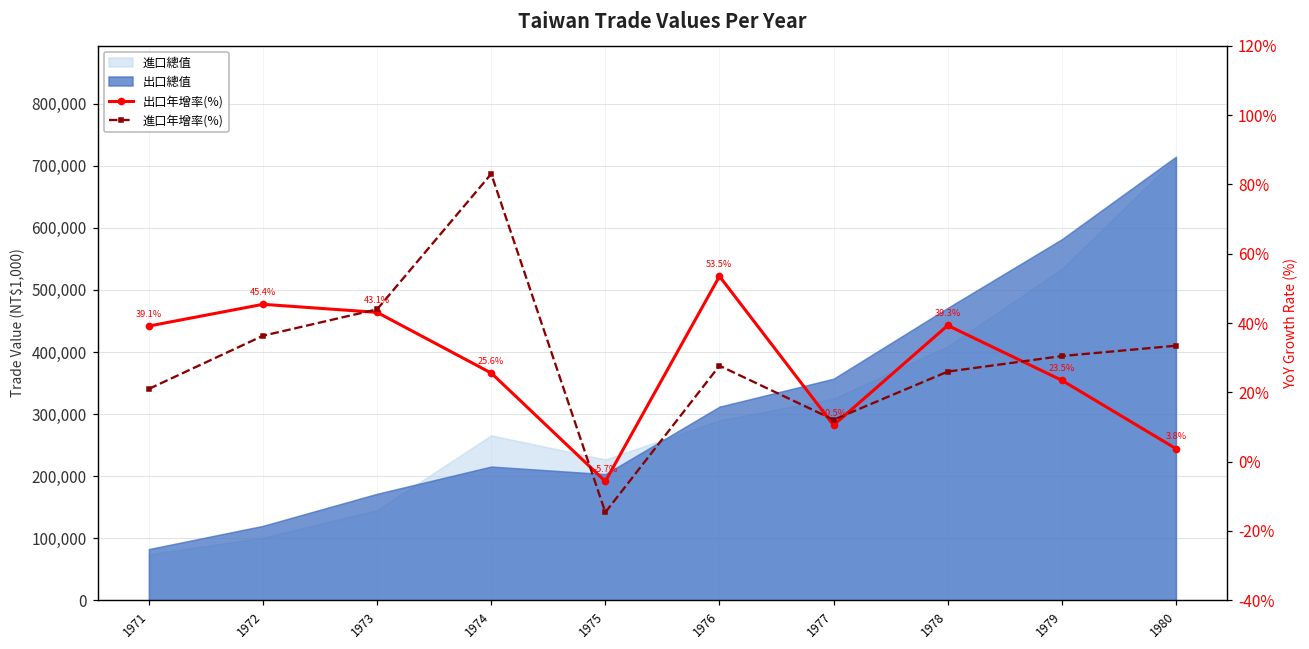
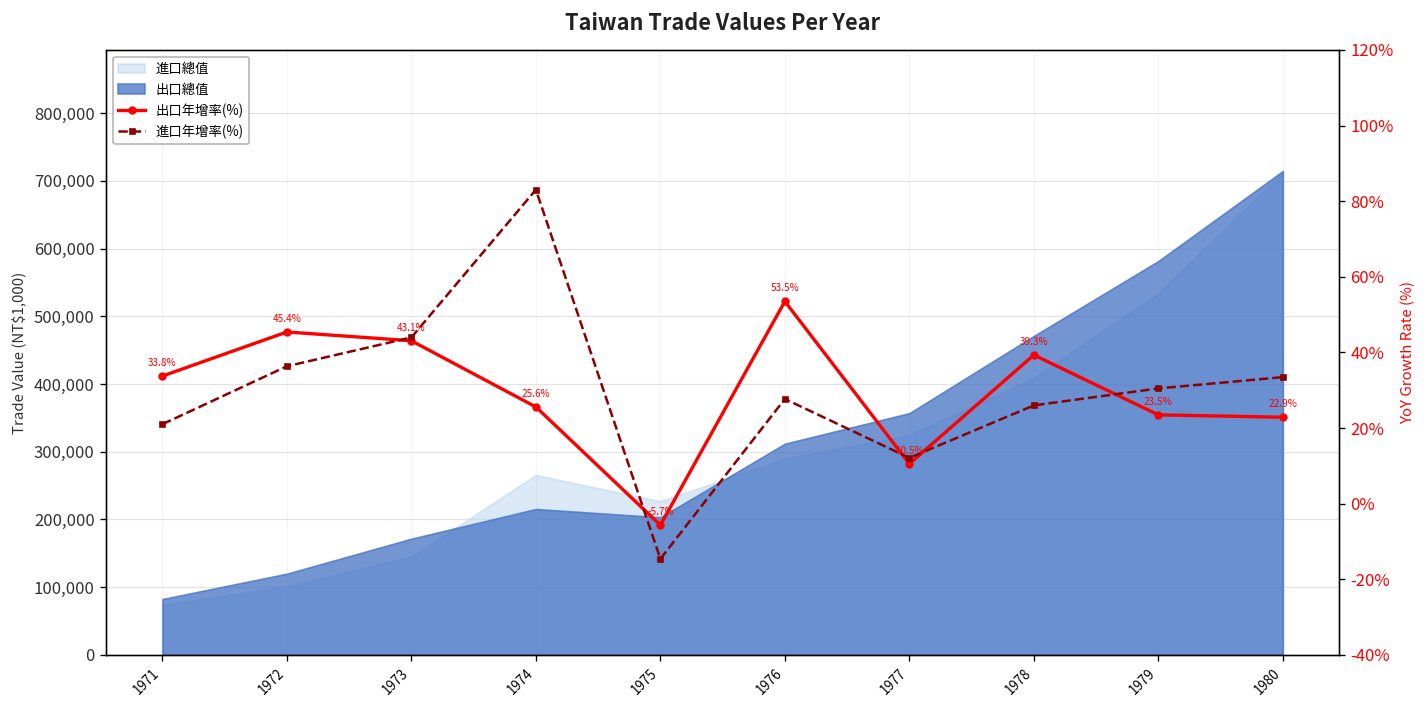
出口年增率(%), 1971: 39.1% -> 33.8%
出口年增率(%), 1980: 3.8% -> 22.9%
